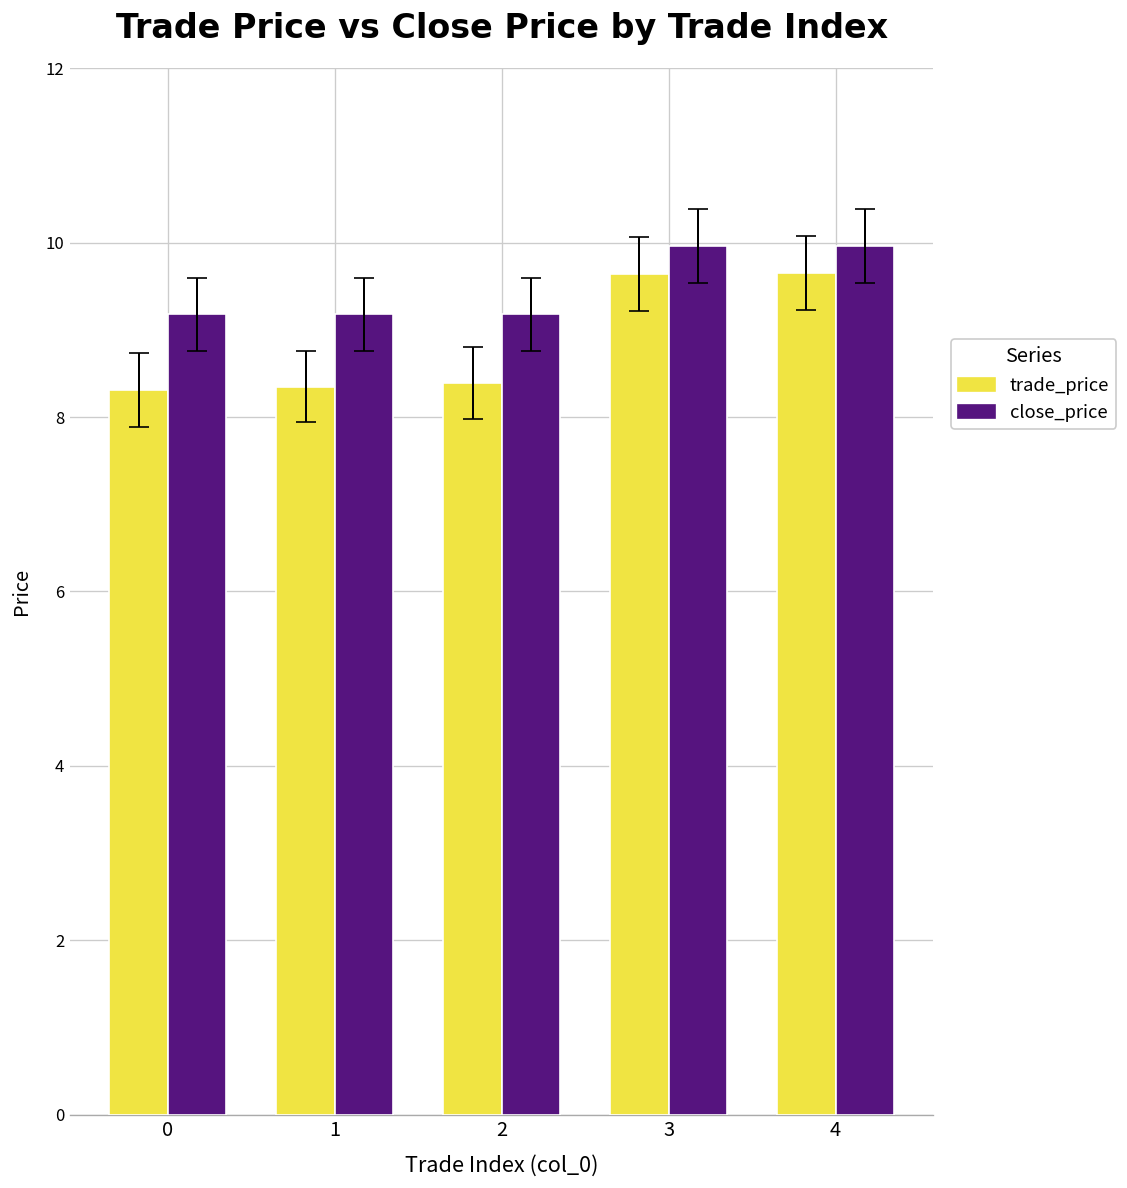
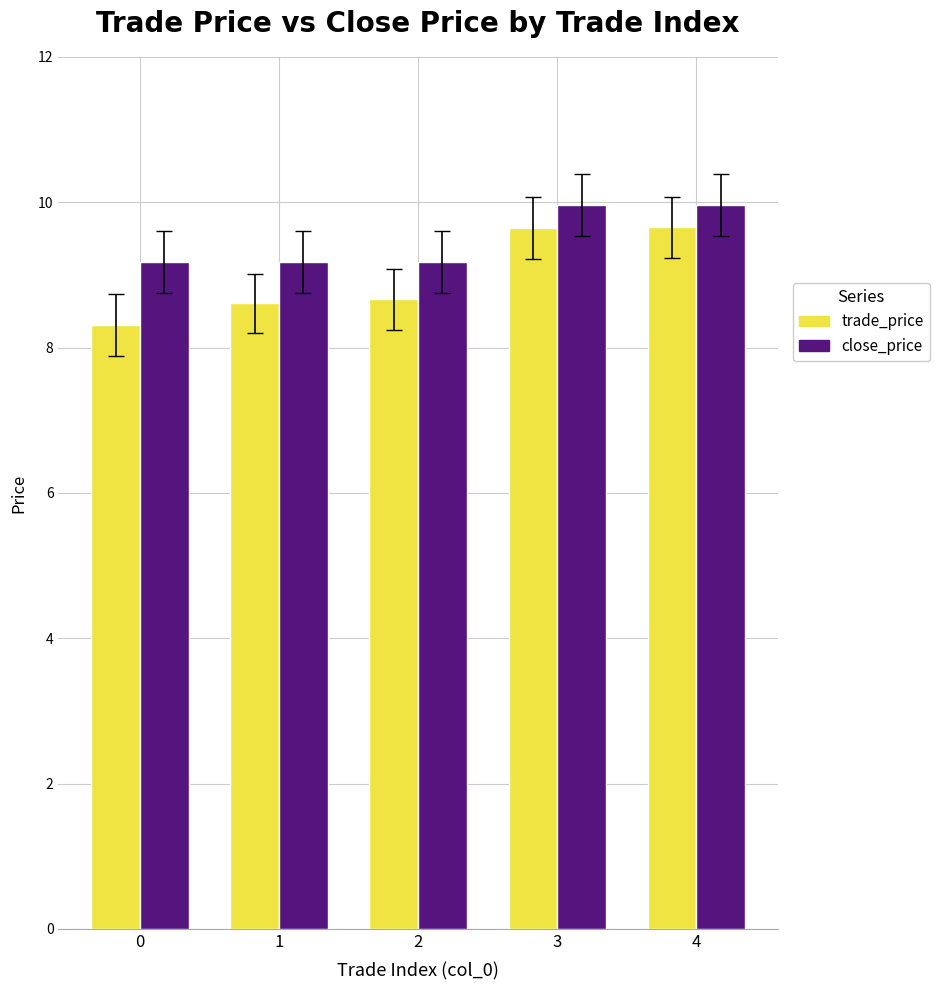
trade_price, 1: 8.3 -> 8.6
trade_price, 2: 8.4 -> 8.7
